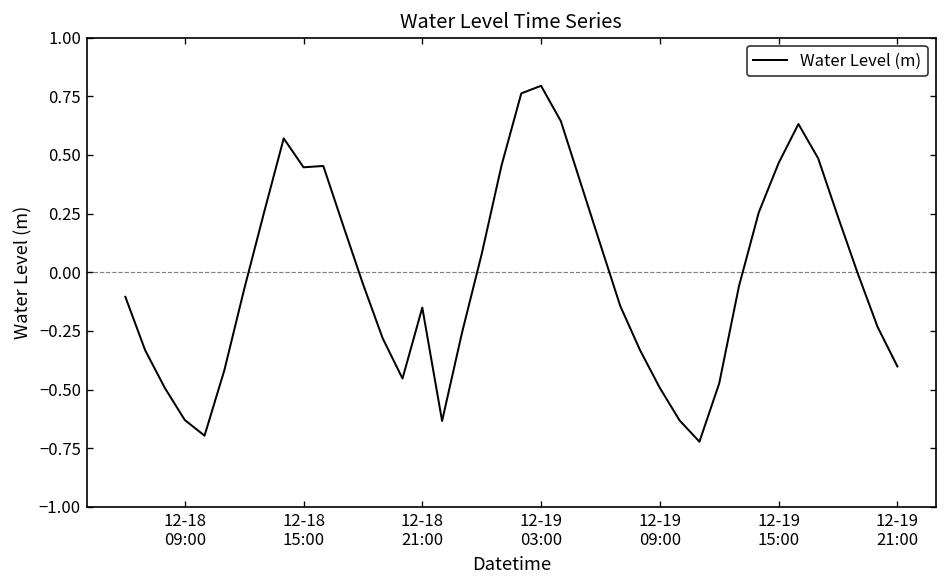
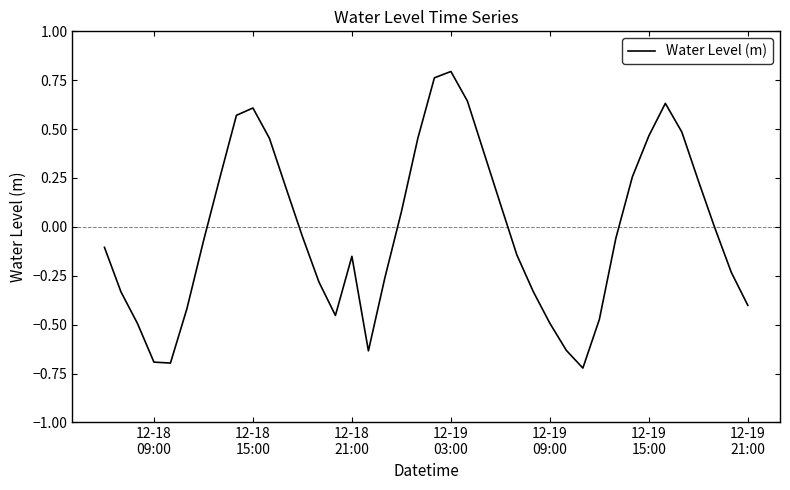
12-18 09:00: -0.63 -> -0.69
12-18 15:00: 0.45 -> 0.61
